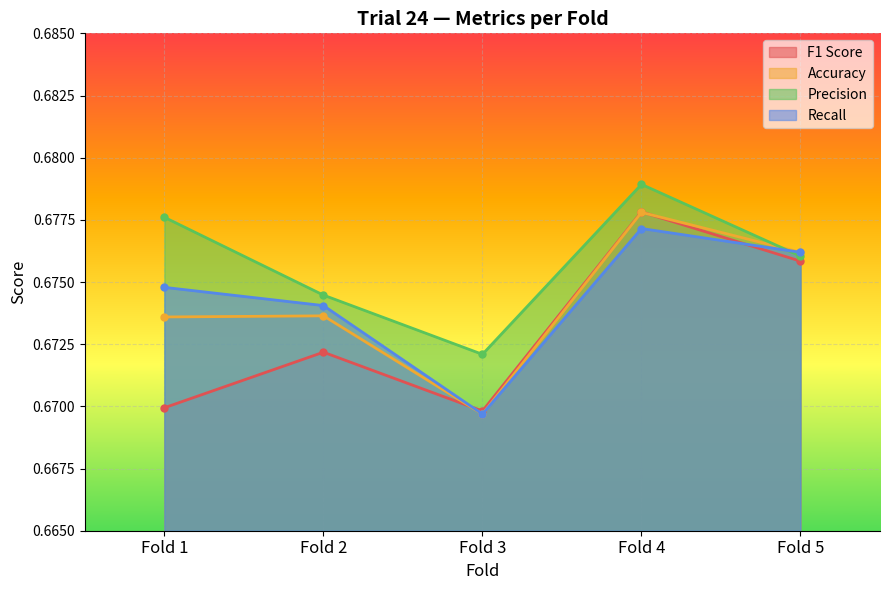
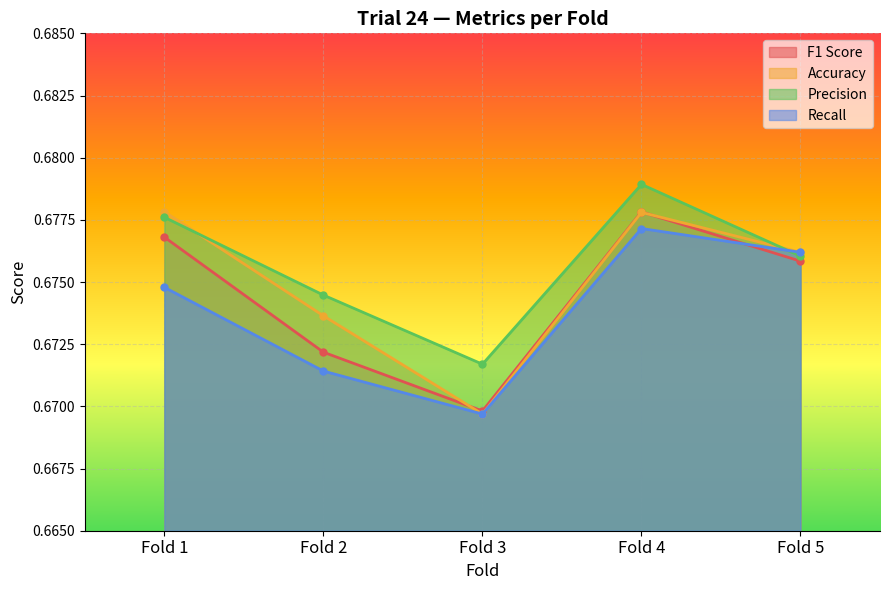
F1 Score, Fold 1: 0.6699 -> 0.6768
Accuracy, Fold 1: 0.6736 -> 0.6778
Recall, Fold 2: 0.6741 -> 0.6714
Precision, Fold 3: 0.6721 -> 0.6717
